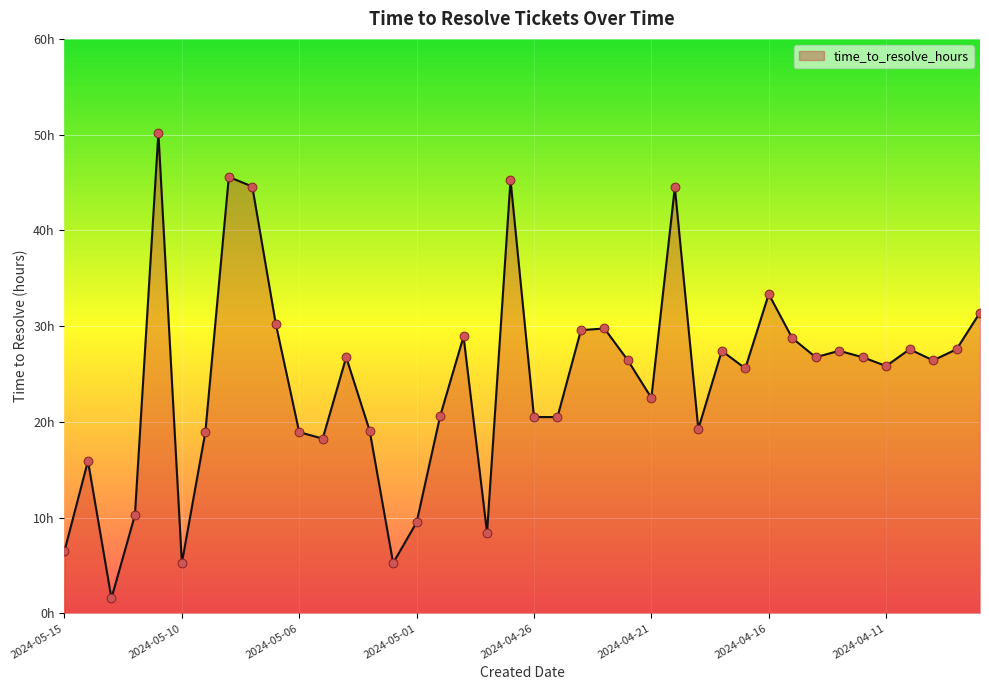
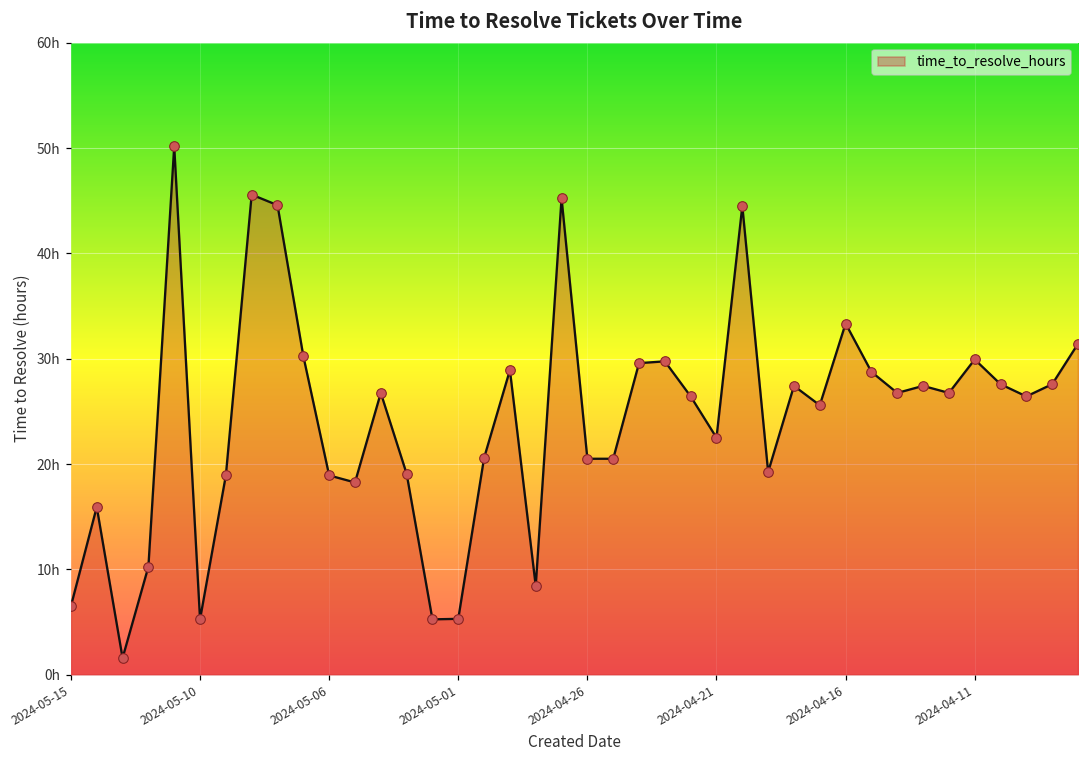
2024-05-01: 10h -> 5h
2024-04-11: 26h -> 30h
